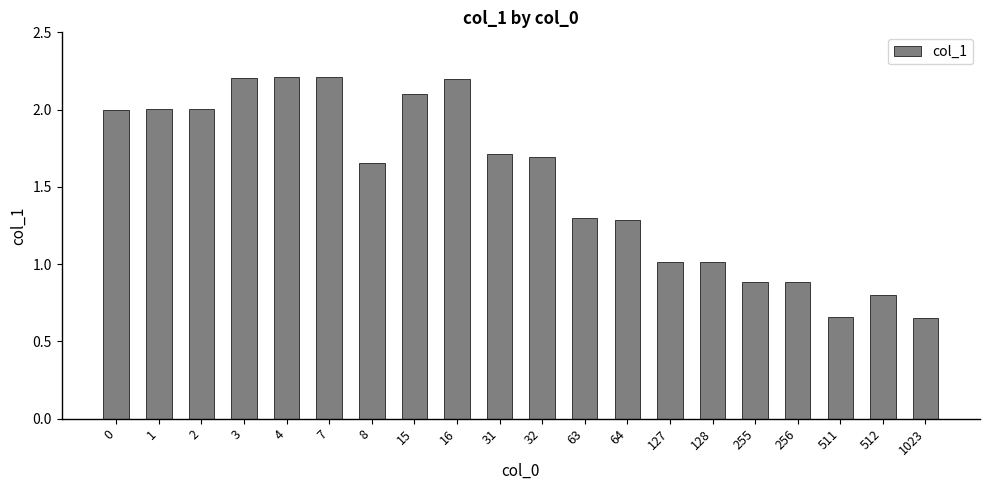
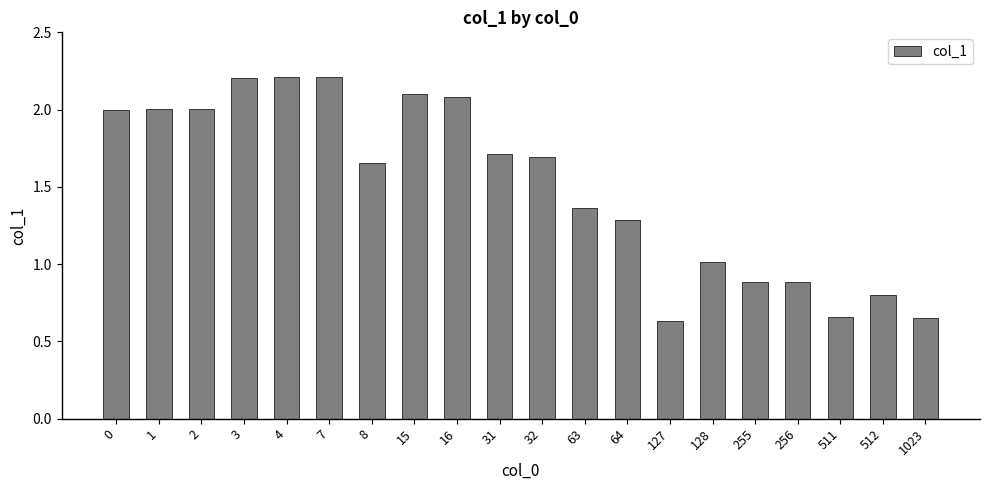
16: 2.20 -> 2.08
63: 1.30 -> 1.36
127: 1.01 -> 0.63
